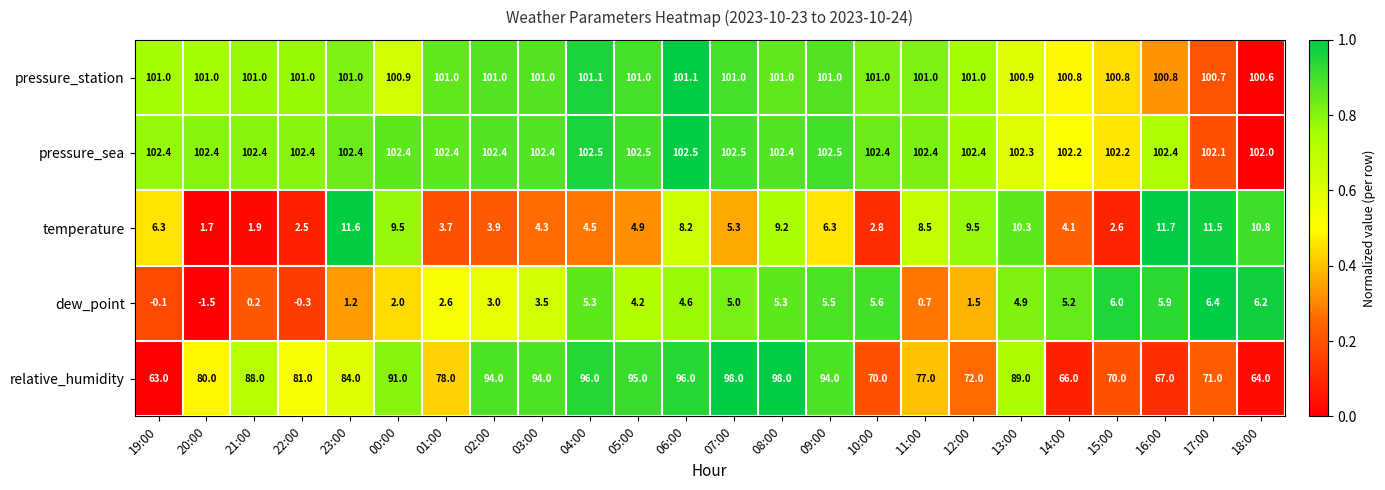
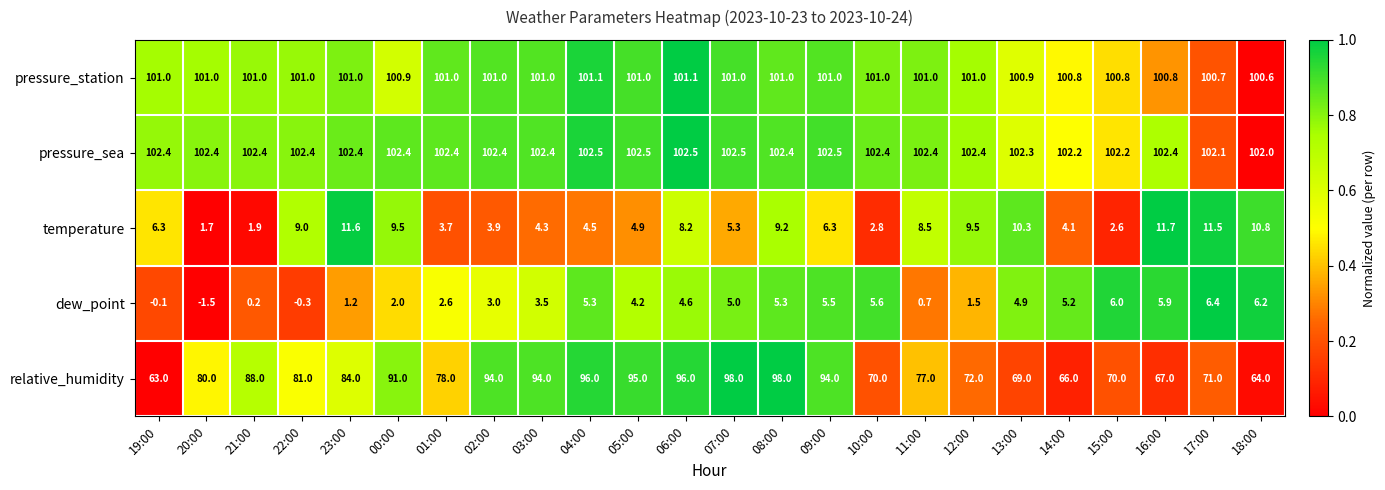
temperature, 22:00: 2.5 -> 9.0
relative_humidity, 13:00: 89.0 -> 69.0
